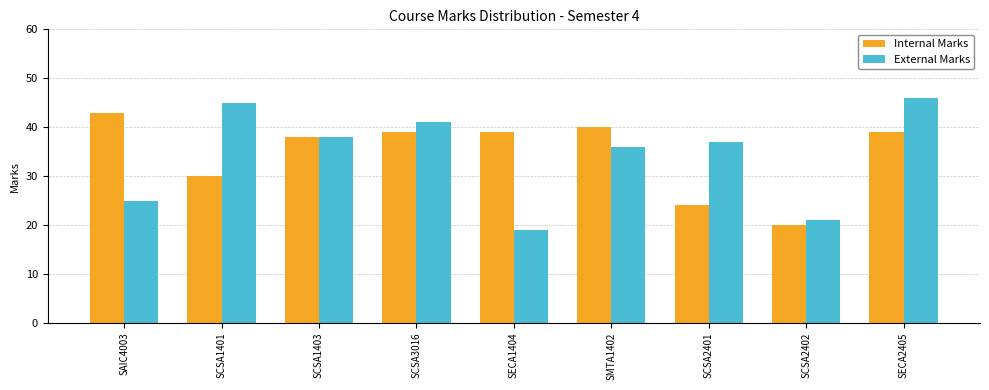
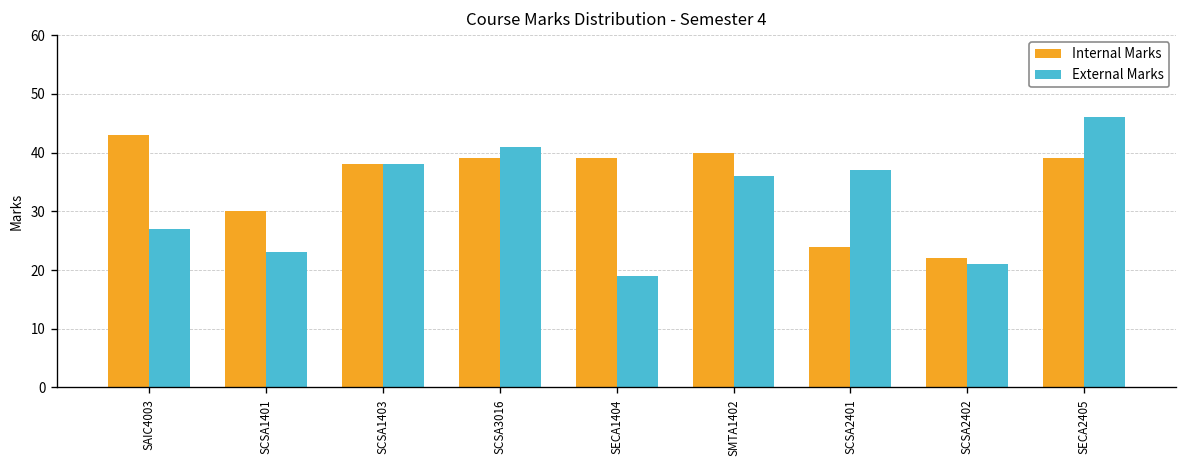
External Marks, SAIC4003: 25 -> 27
External Marks, SCSA1401: 45 -> 23
Internal Marks, SCSA2402: 20 -> 22
